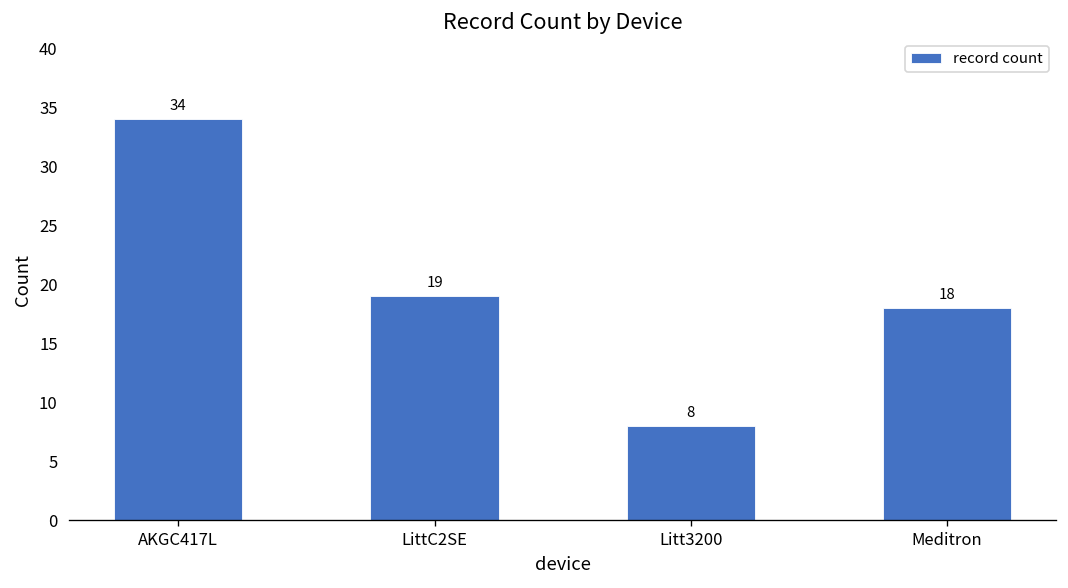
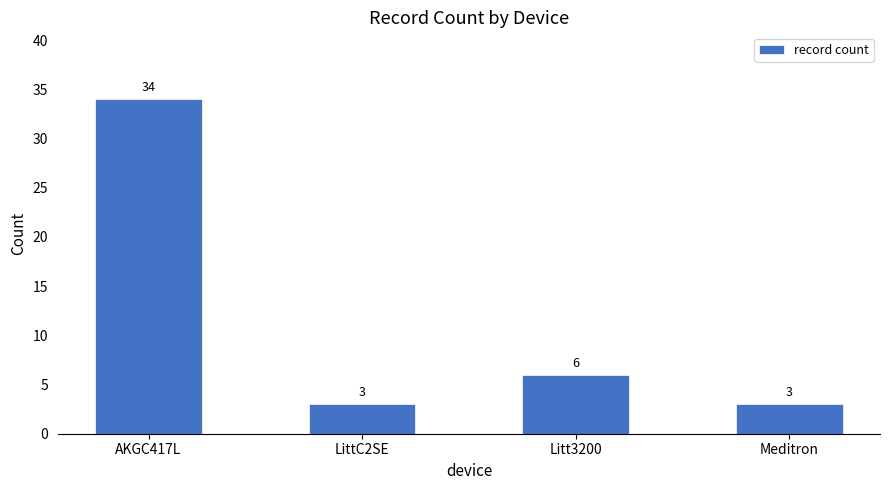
LittC2SE: 19 -> 3
Litt3200: 8 -> 6
Meditron: 18 -> 3
